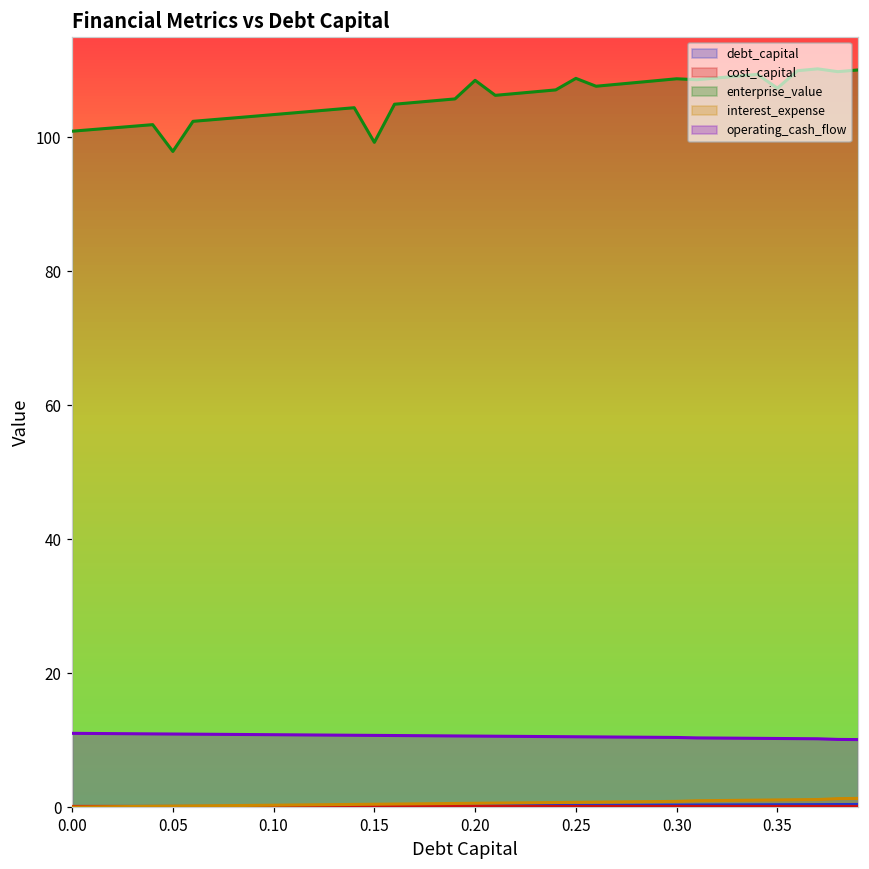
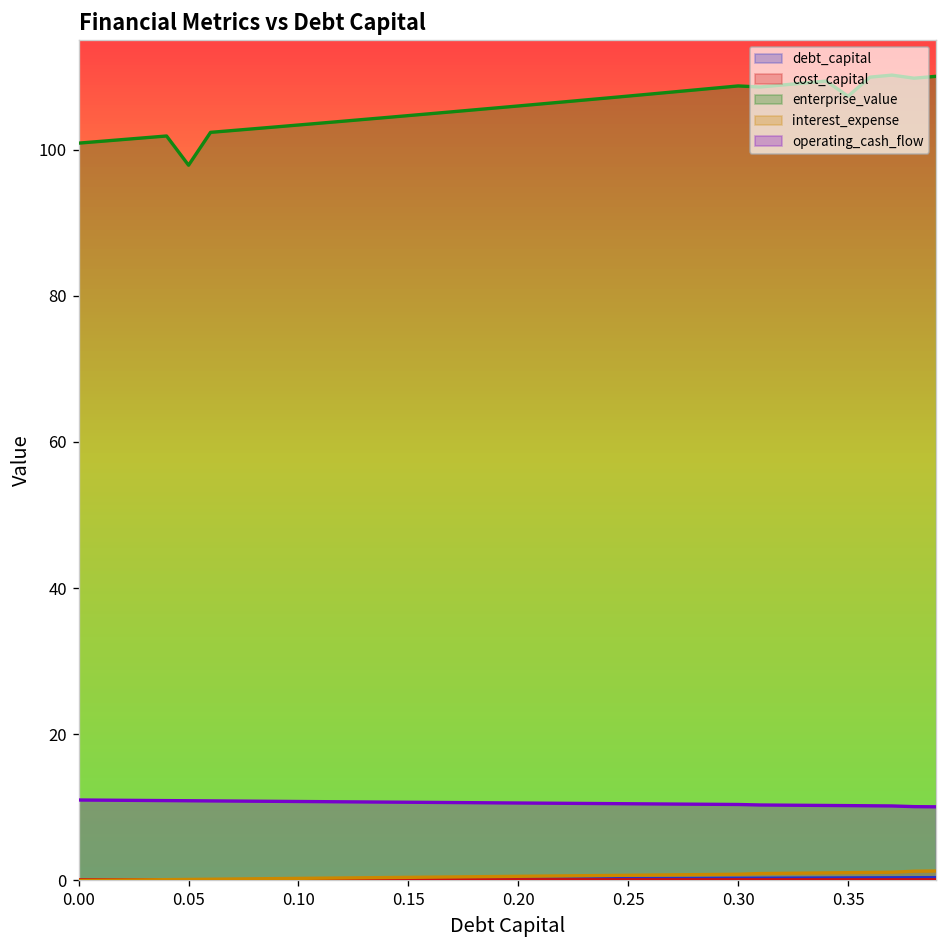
enterprise_value, 0.15: 99 -> 105
enterprise_value, 0.20: 108 -> 106
enterprise_value, 0.25: 109 -> 107
